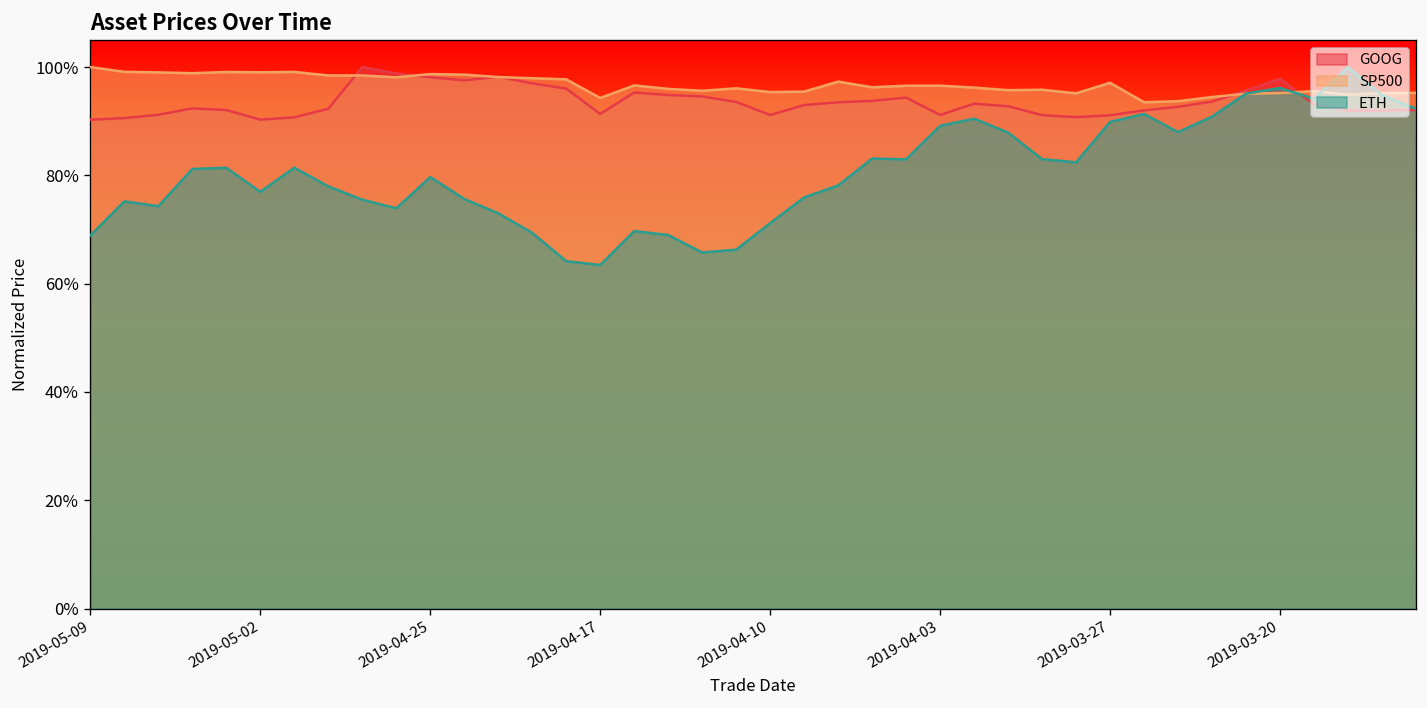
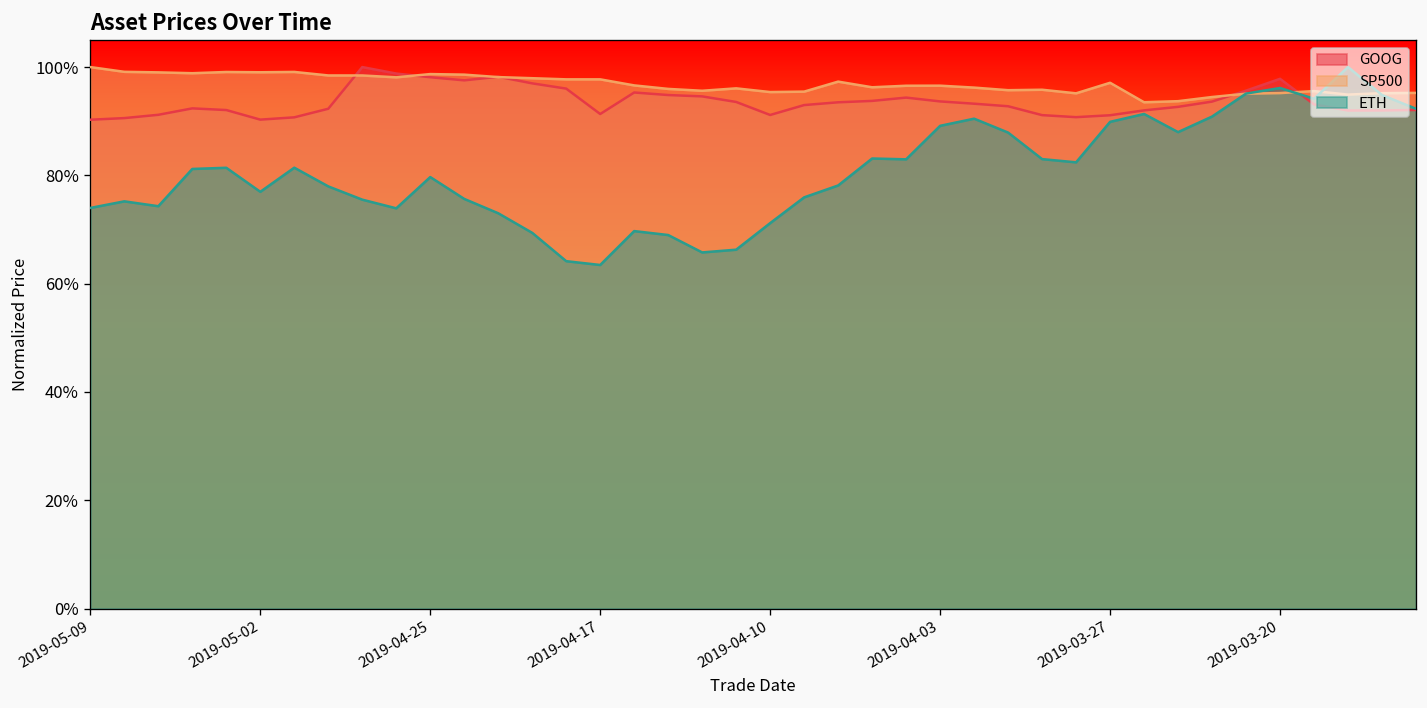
ETH, 2019-05-09: 69% -> 74%
SP500, 2019-04-17: 94% -> 98%
GOOG, 2019-04-03: 91% -> 94%
